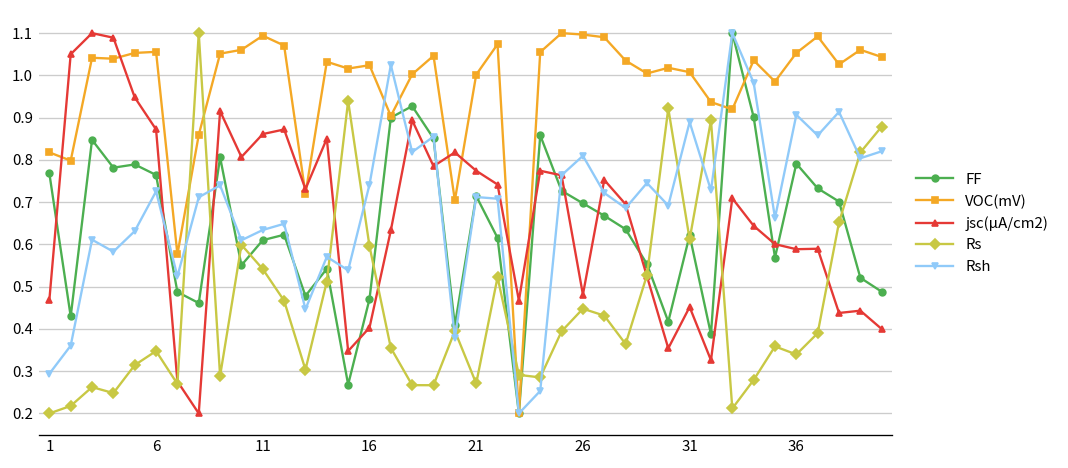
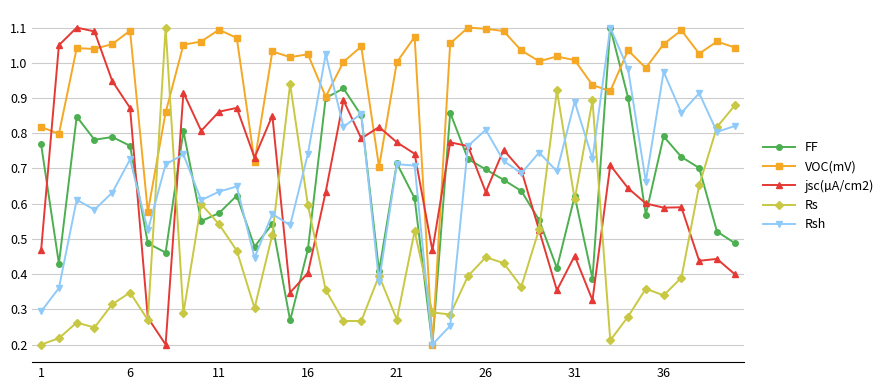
VOC(mV), 6: 1.06 -> 1.09
FF, 11: 0.61 -> 0.57
jsc(µA/cm2), 26: 0.48 -> 0.63
Rsh, 36: 0.91 -> 0.97
